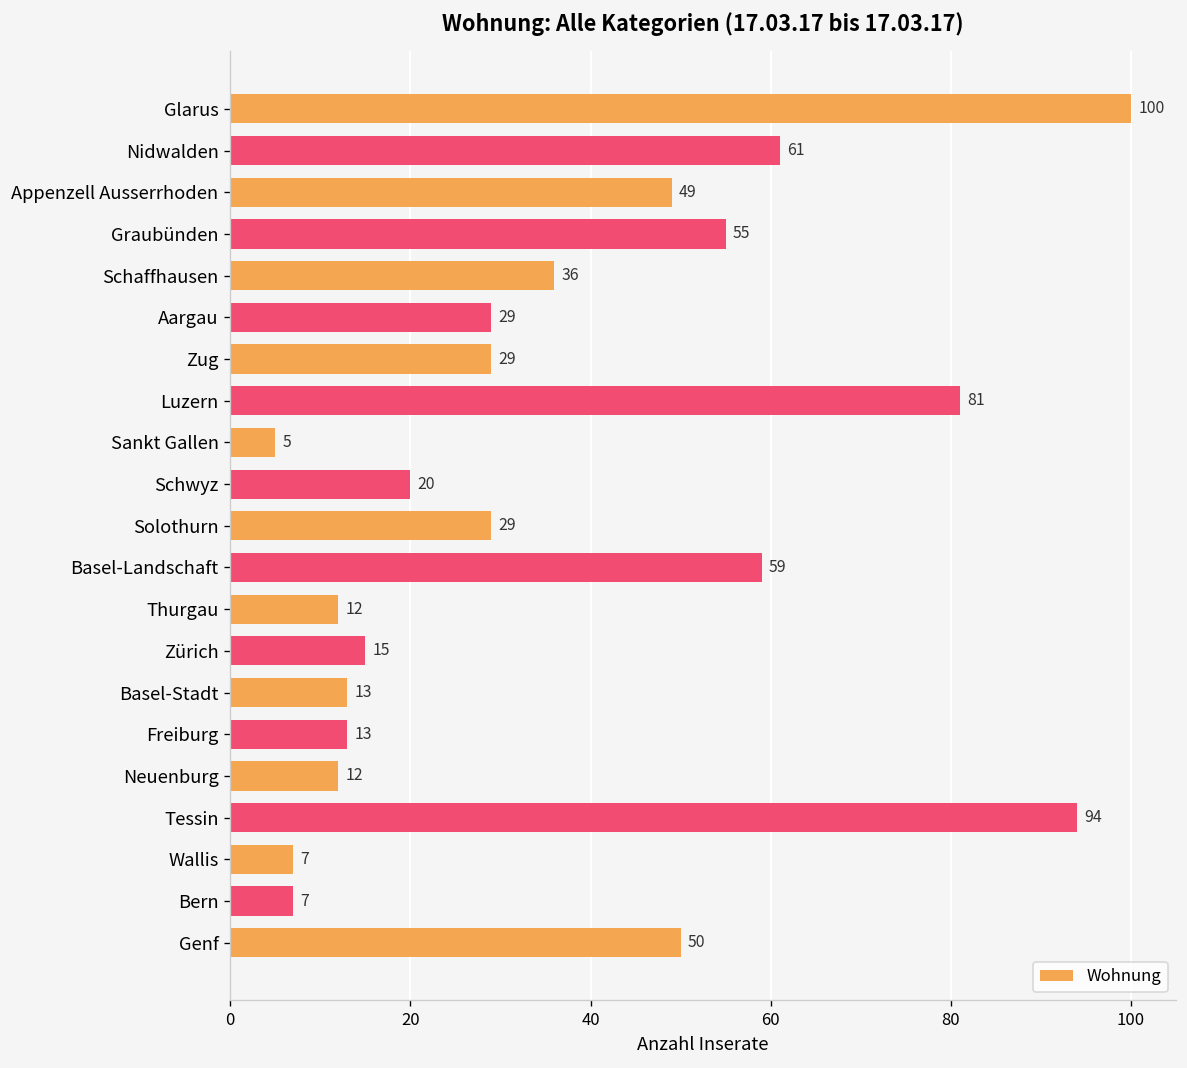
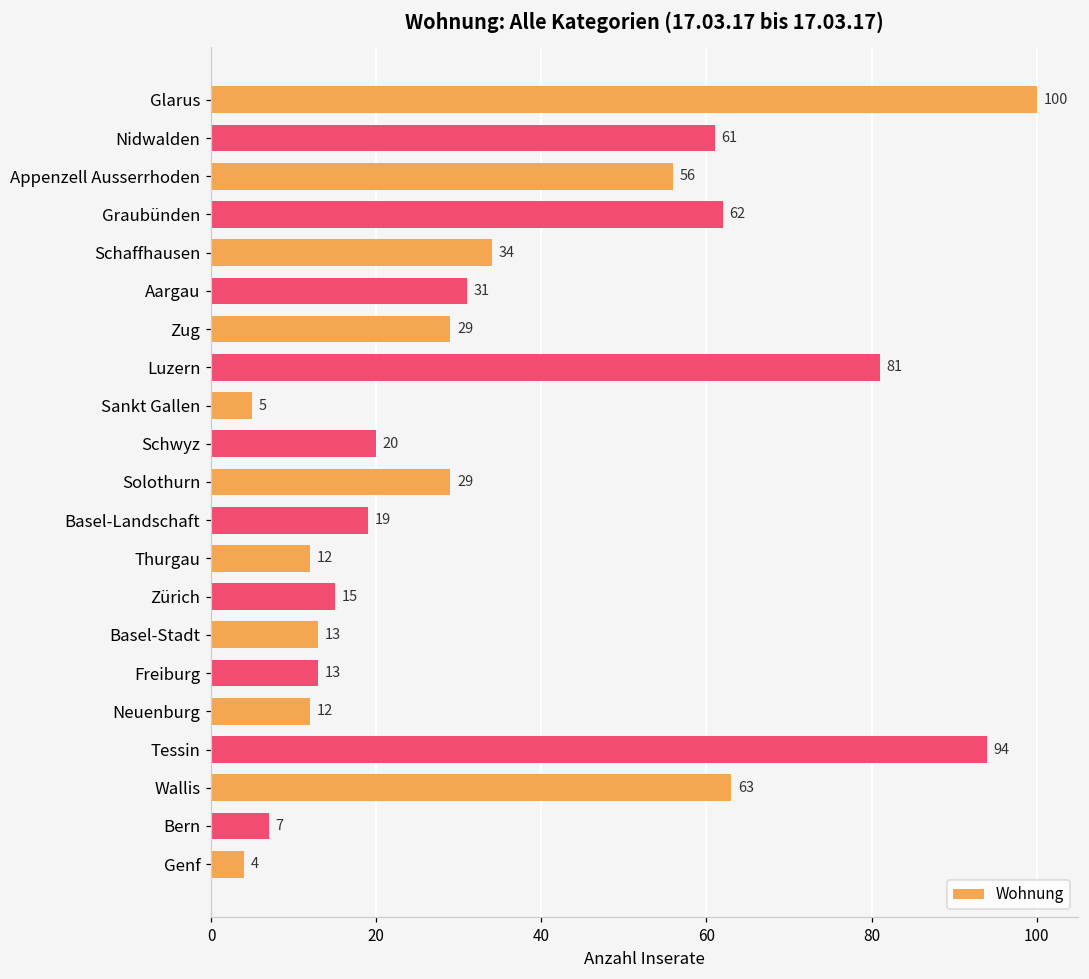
Appenzell Ausserrhoden: 49 -> 56
Graubünden: 55 -> 62
Schaffhausen: 36 -> 34
Aargau: 29 -> 31
Basel-Landschaft: 59 -> 19
Wallis: 7 -> 63
Genf: 50 -> 4
